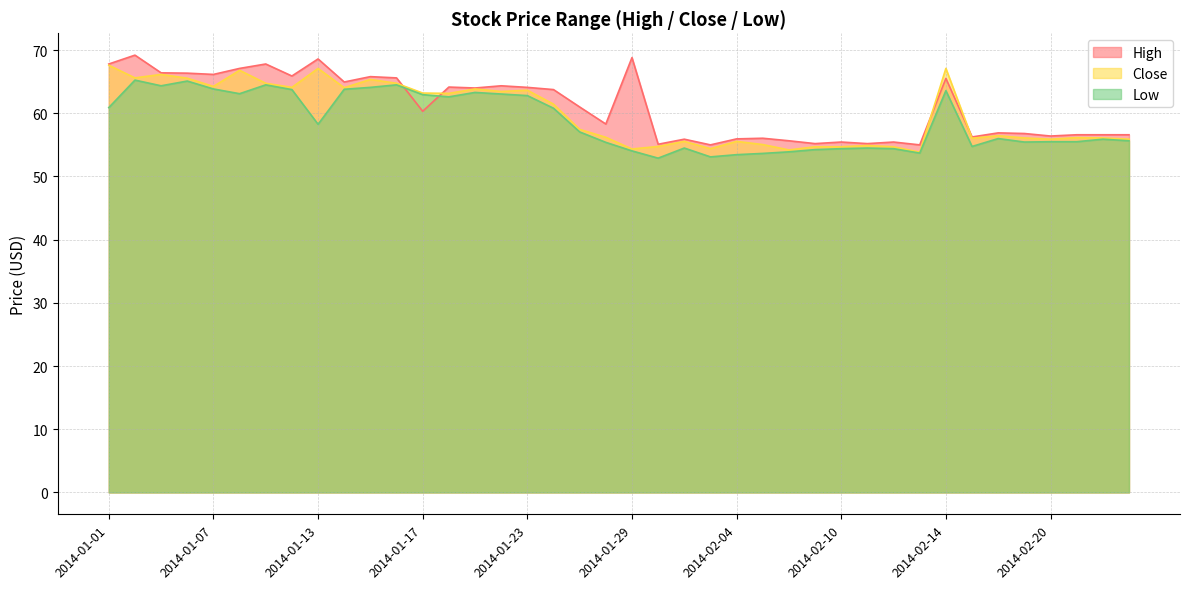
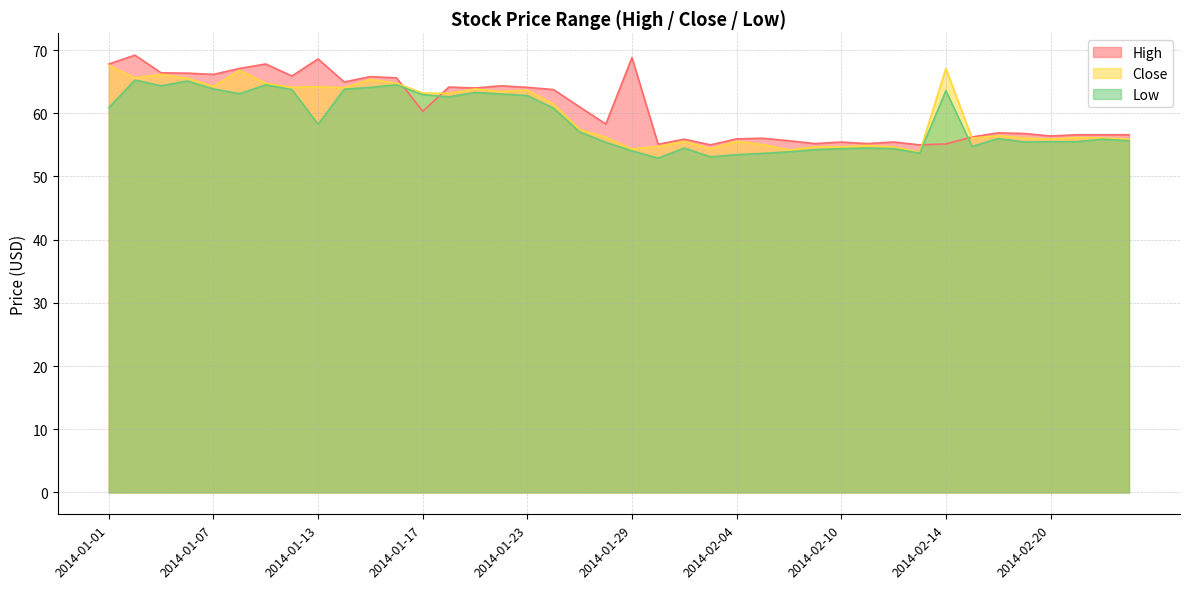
Close, 2014-01-13: 67 -> 64
High, 2014-02-14: 66 -> 55
